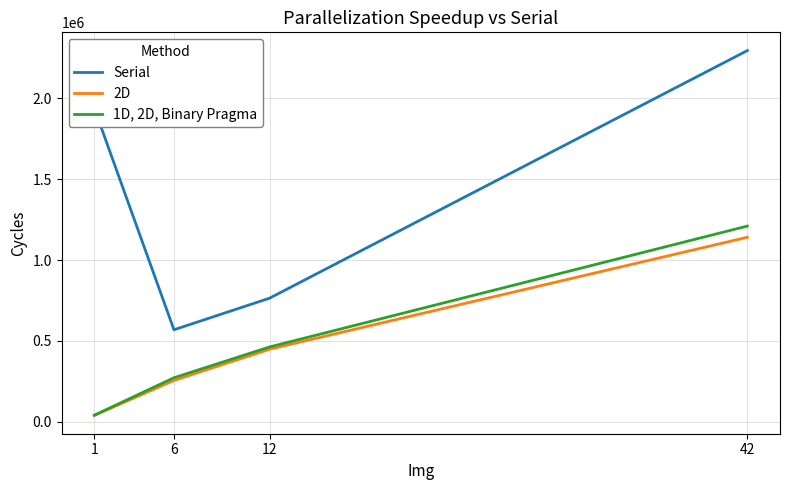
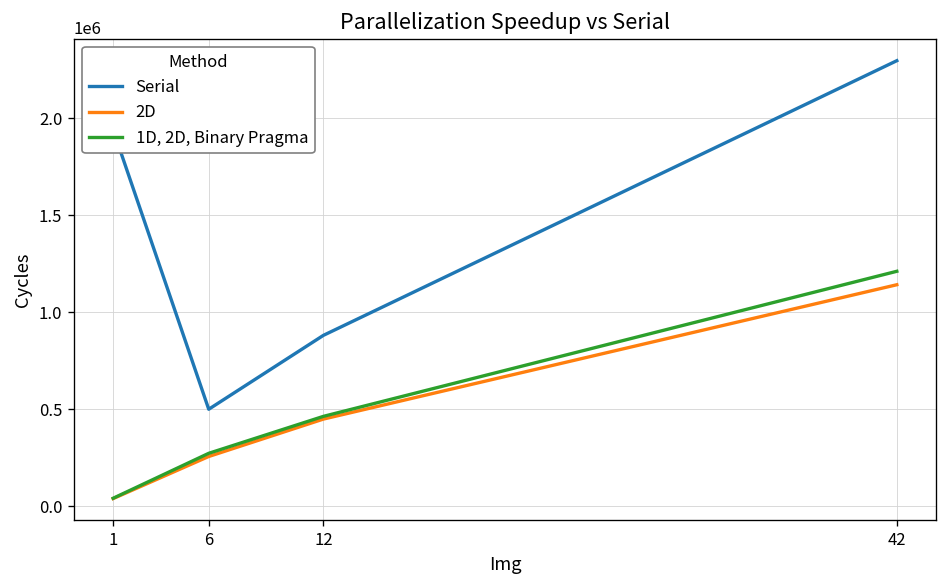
Serial, 6: 570000 -> 500000
Serial, 12: 760000 -> 880000
